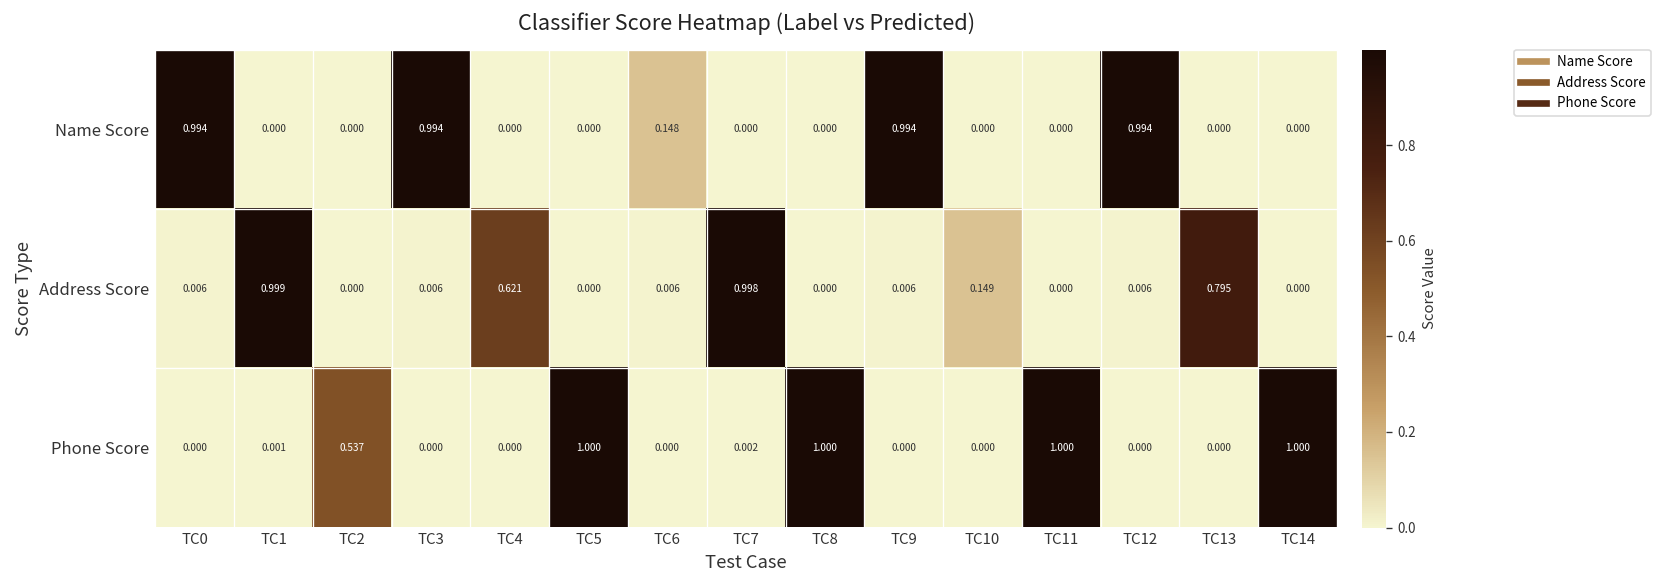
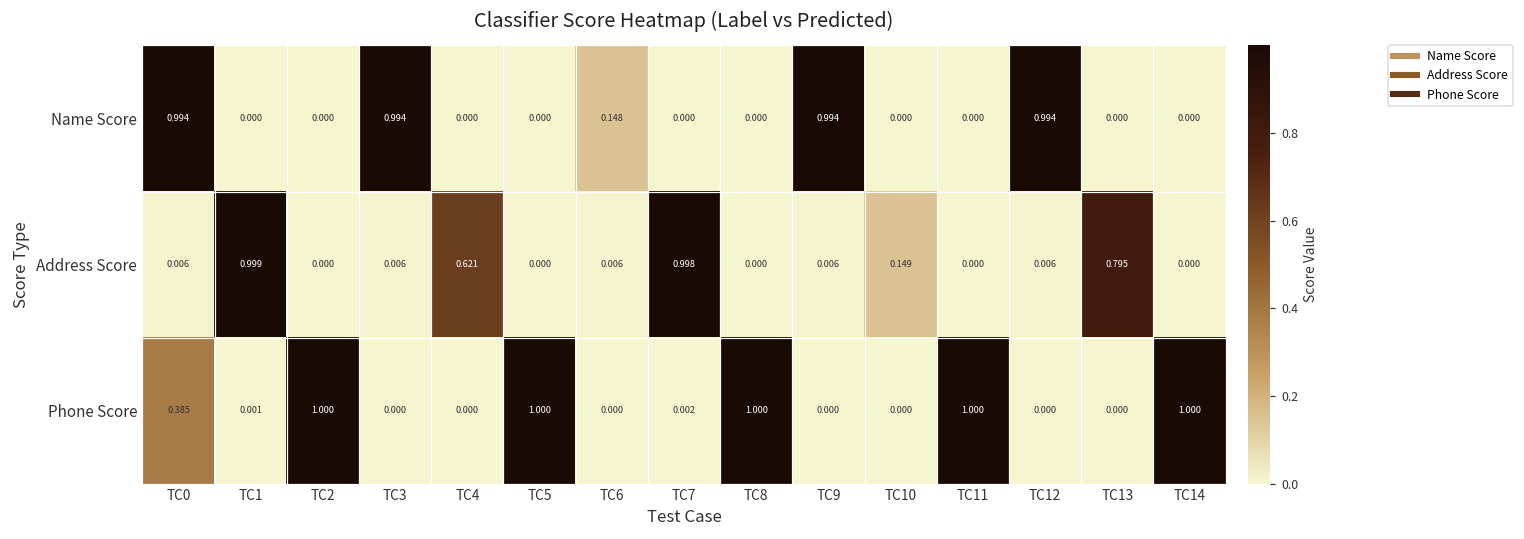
Phone Score, TC0: 0.000 -> 0.385
Phone Score, TC2: 0.537 -> 1.000
